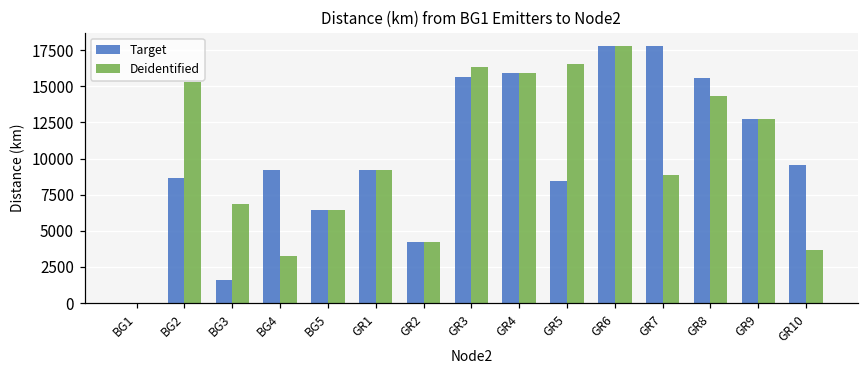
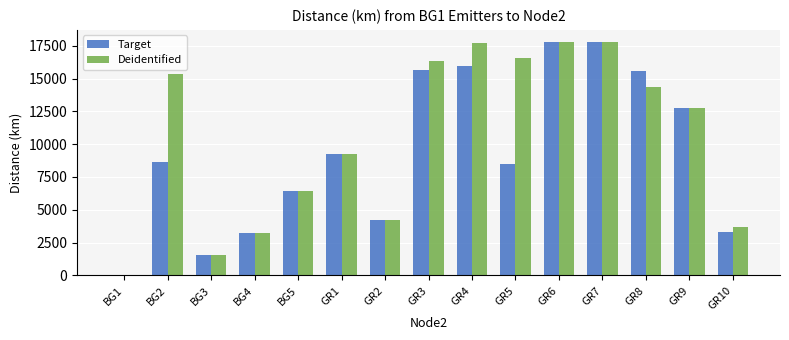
Deidentified, BG3: 6900 -> 1600
Target, BG4: 9200 -> 3200
Deidentified, GR4: 15900 -> 17700
Deidentified, GR7: 8900 -> 17800
Target, GR10: 9500 -> 3300
